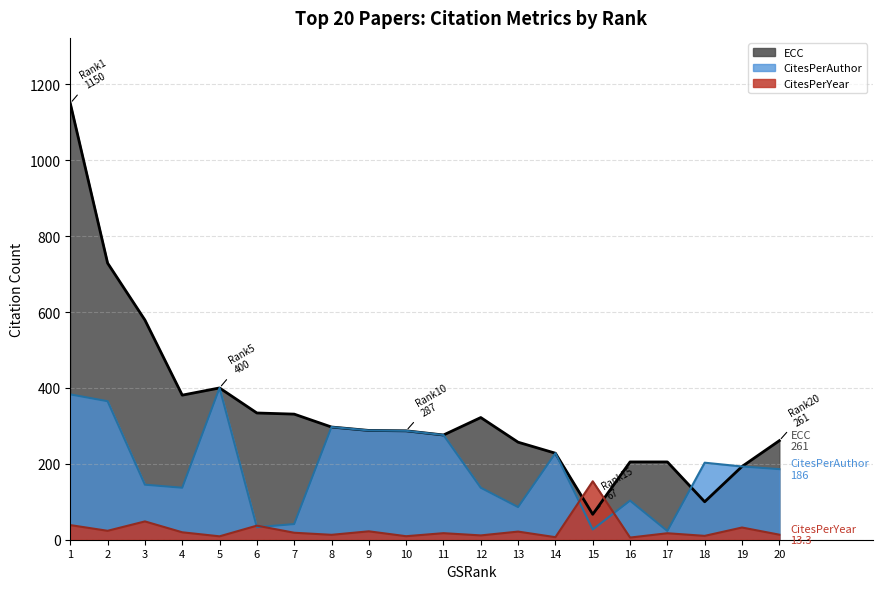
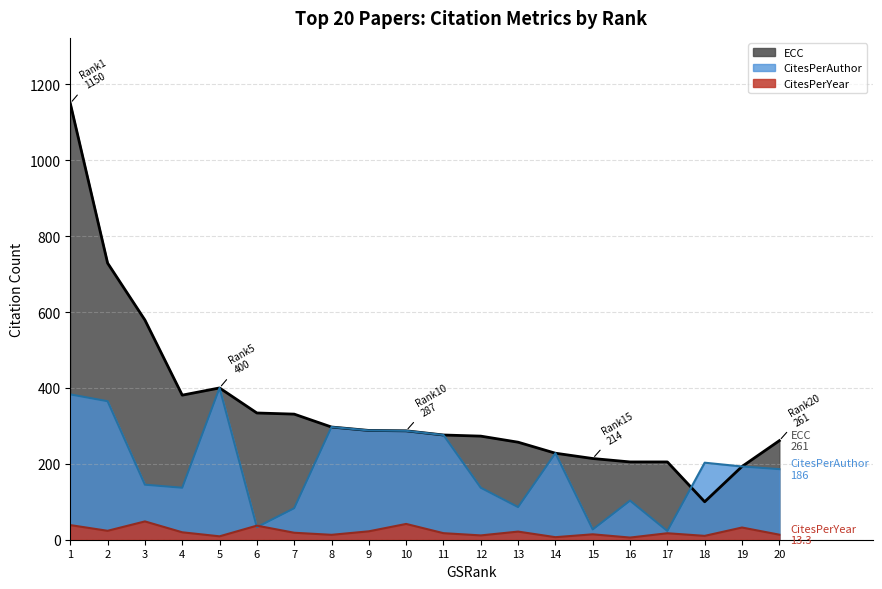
CitesPerAuthor, 7: 40 -> 80
CitesPerYear, 10: 10 -> 40
ECC, 12: 320 -> 270
ECC, 15: 67 -> 214
CitesPerYear, 15: 150 -> 10
